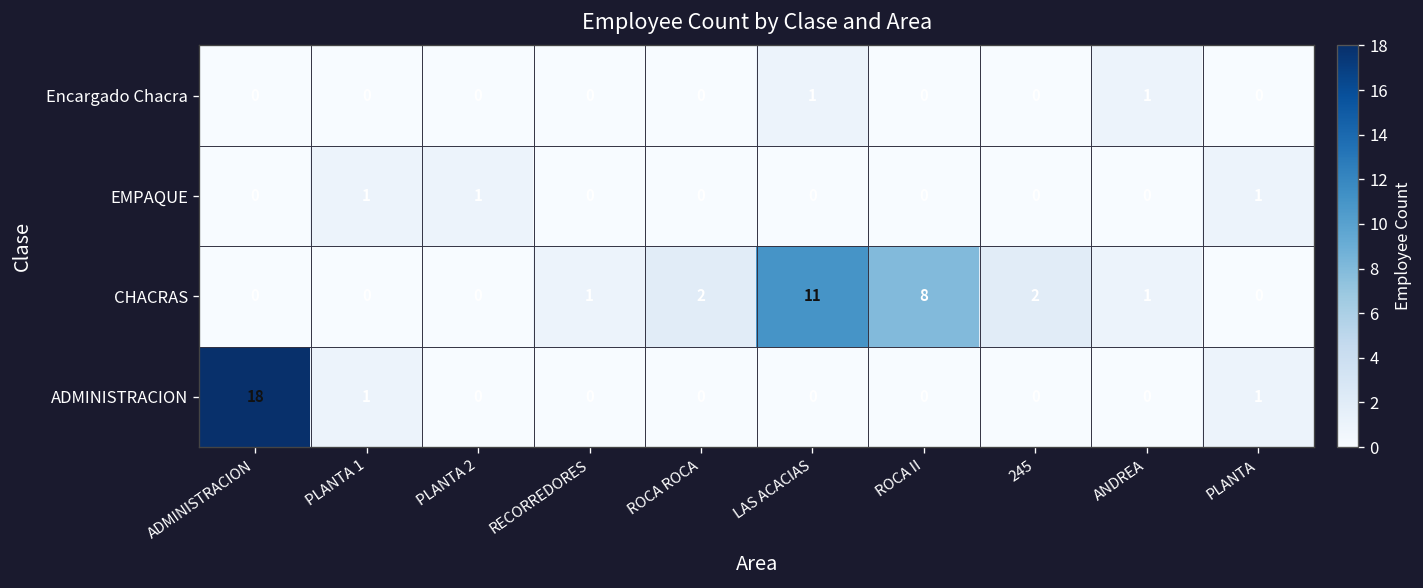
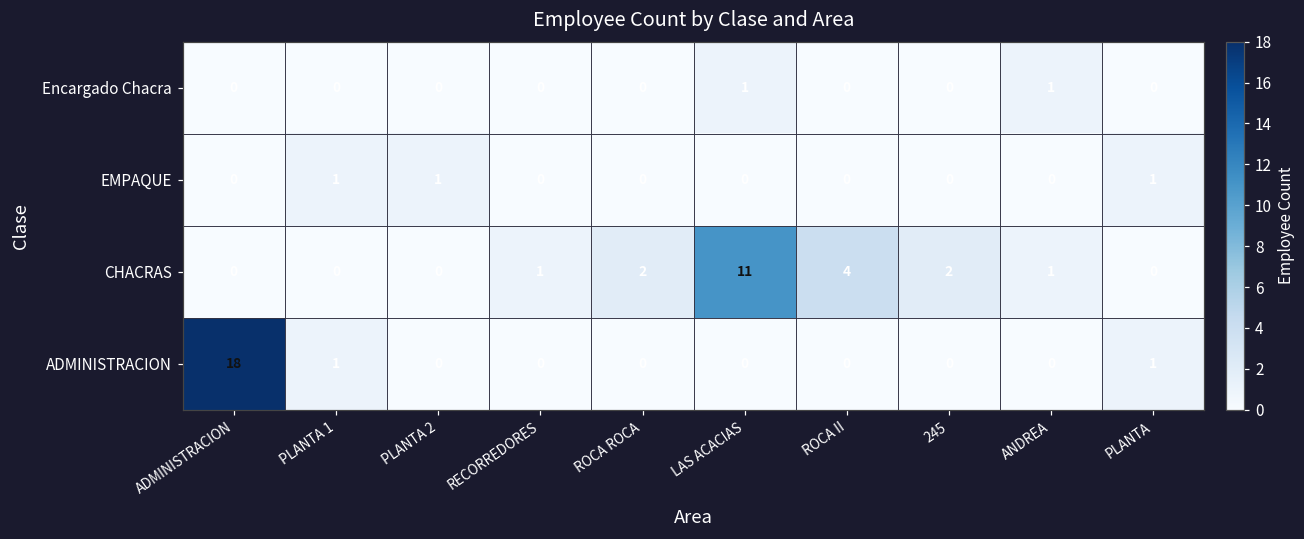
CHACRAS, ROCA II: 8 -> 4
